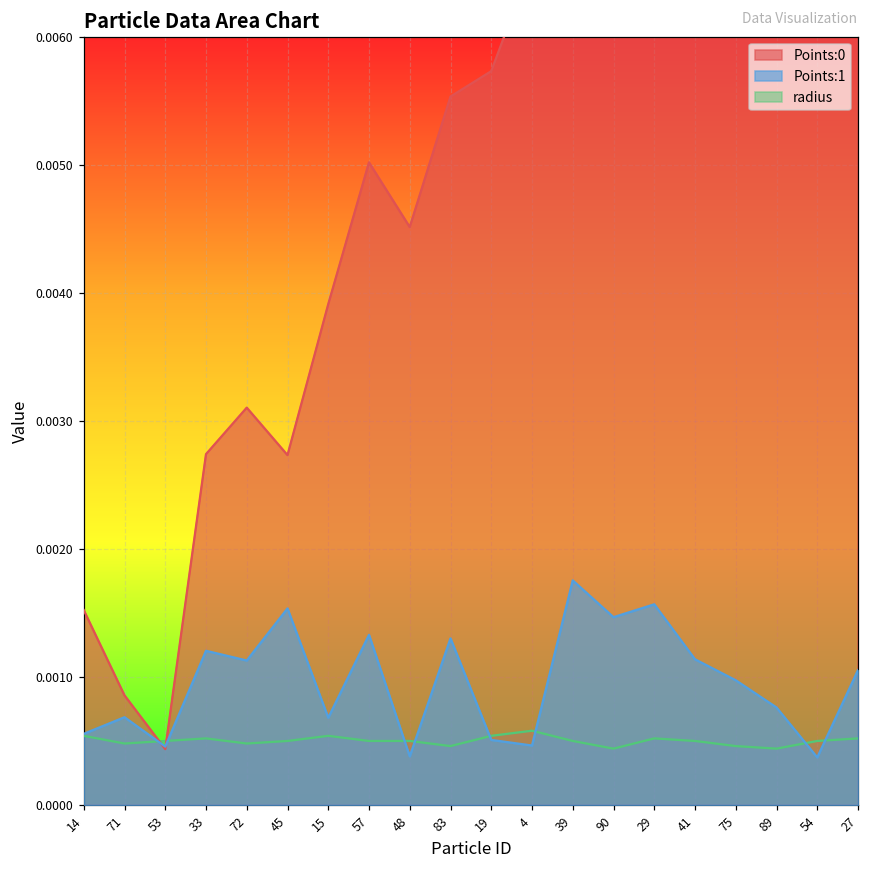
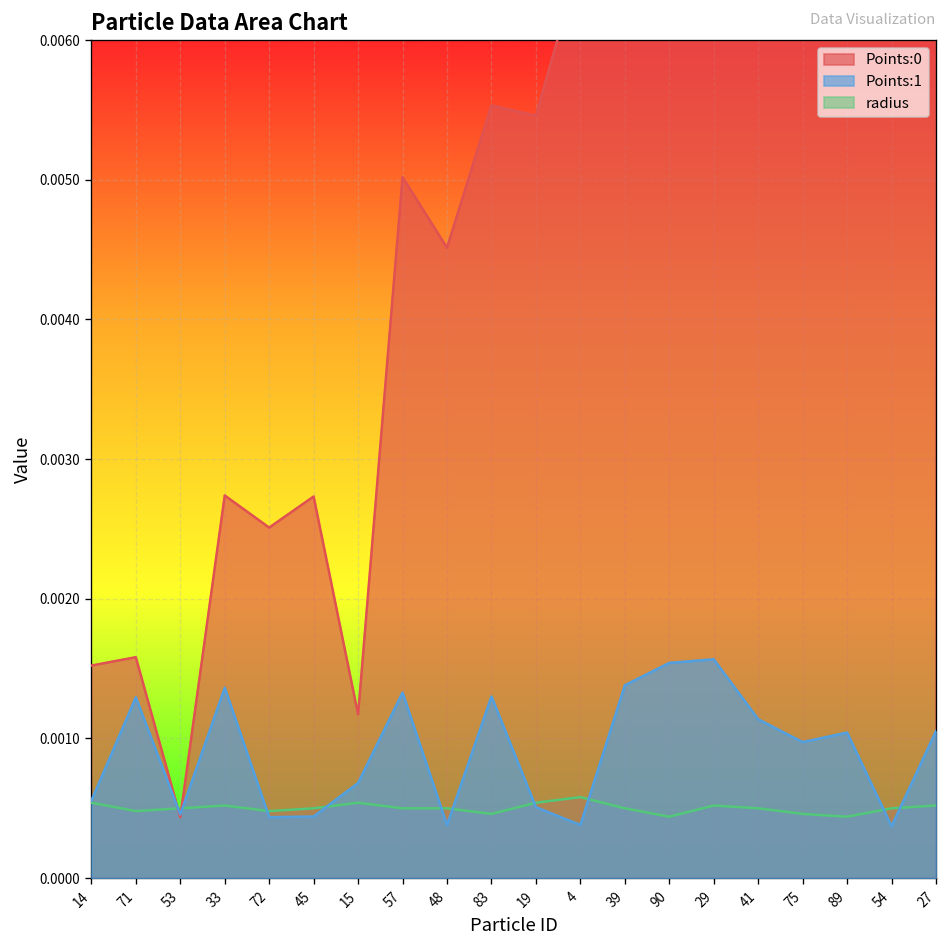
Points:0, 71: 0.00086 -> 0.00158
Points:1, 71: 0.00069 -> 0.00130
Points:1, 33: 0.00120 -> 0.00136
Points:0, 72: 0.00310 -> 0.00251
Points:1, 72: 0.00113 -> 0.00044
Points:1, 45: 0.00153 -> 0.00044
Points:0, 15: 0.00391 -> 0.00117
Points:0, 19: 0.00573 -> 0.00546
Points:1, 4: 0.00046 -> 0.00038
Points:1, 39: 0.00175 -> 0.00138
Points:1, 90: 0.00147 -> 0.00154
Points:1, 89: 0.00076 -> 0.00104
